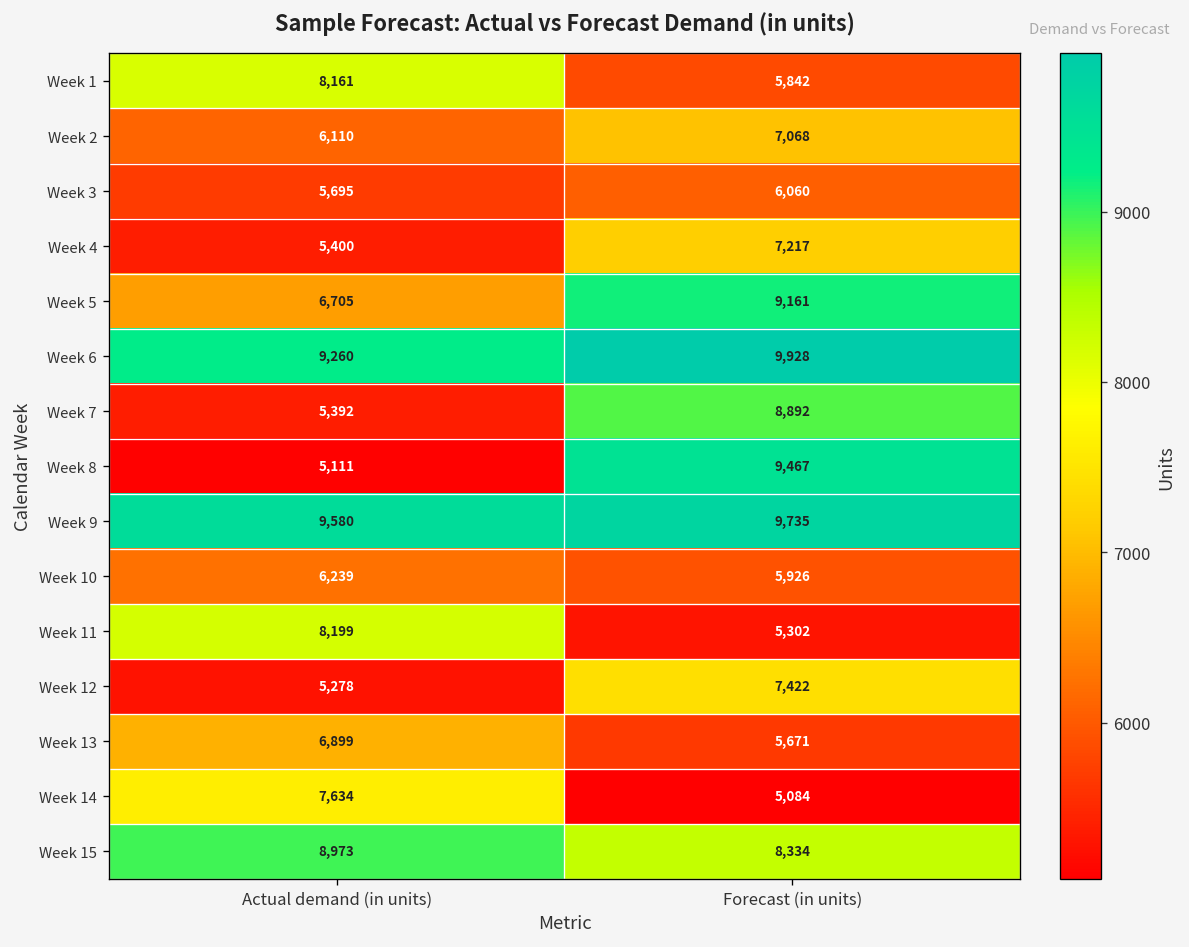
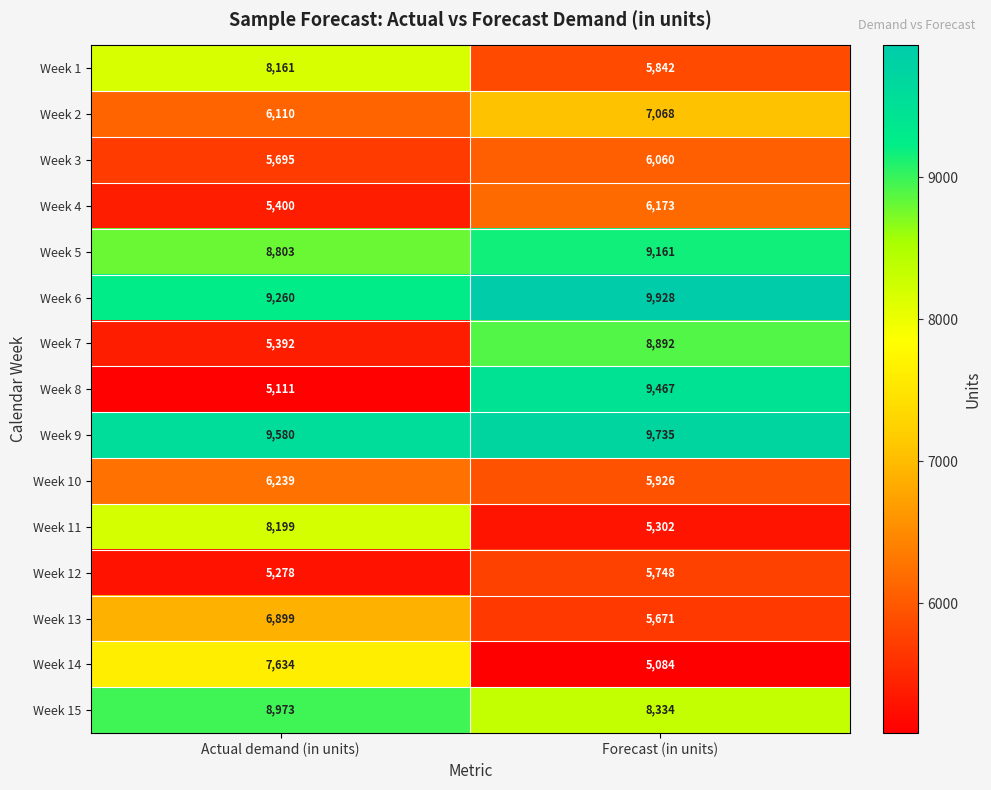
Week 4, Forecast (in units): 7,217 -> 6,173
Week 5, Actual demand (in units): 6,705 -> 8,803
Week 12, Forecast (in units): 7,422 -> 5,748
